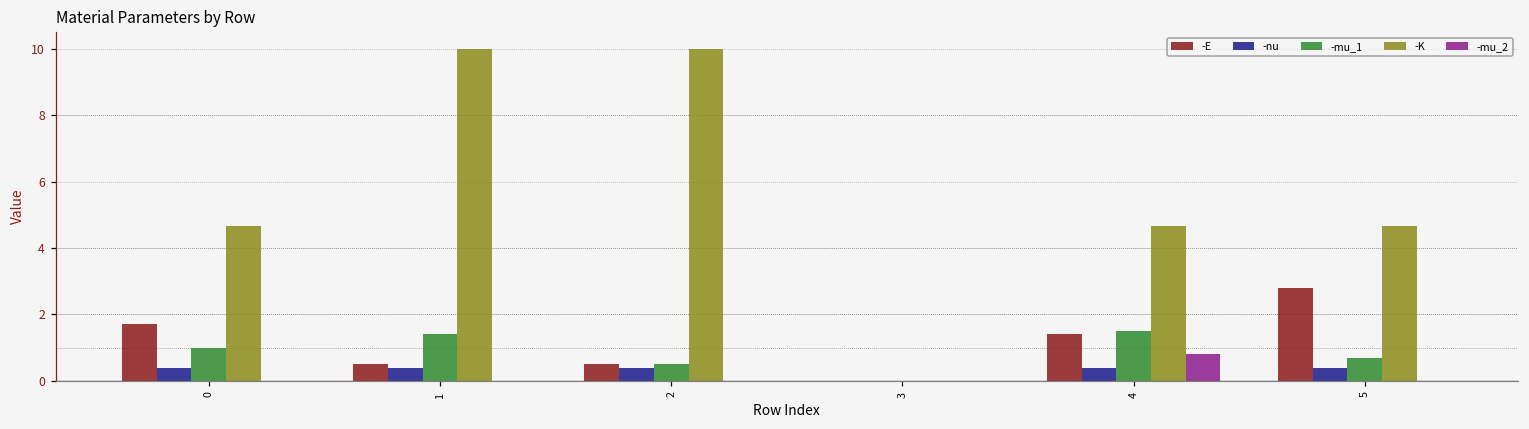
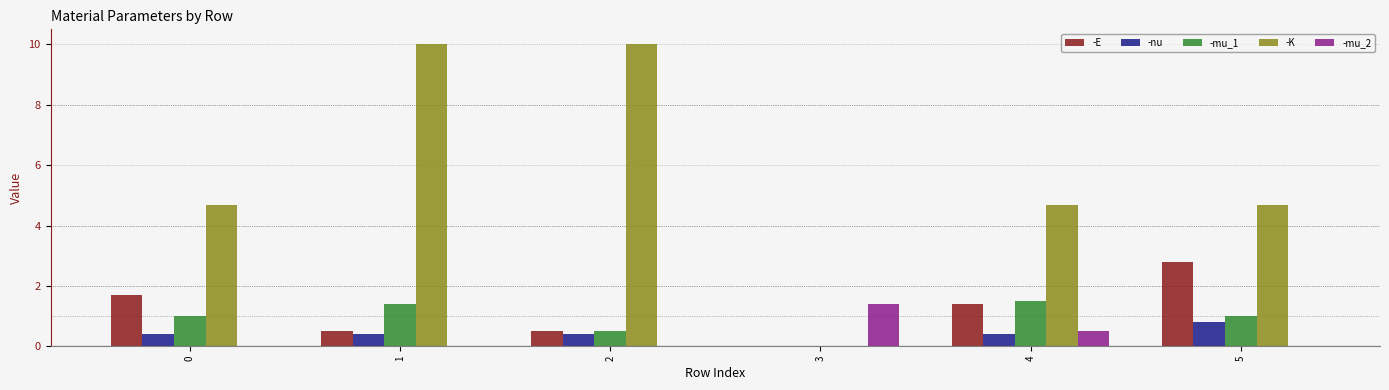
-mu_2, 3: 0.0 -> 1.4
-mu_2, 4: 0.8 -> 0.5
-nu, 5: 0.4 -> 0.8
-mu_1, 5: 0.7 -> 1.0
